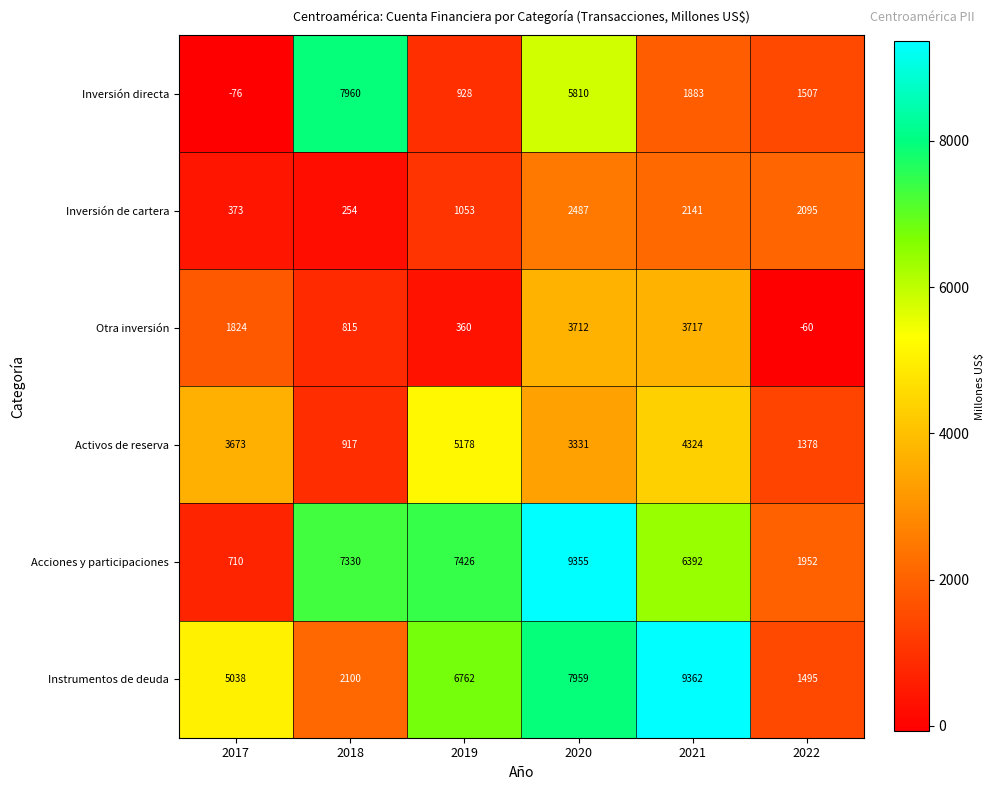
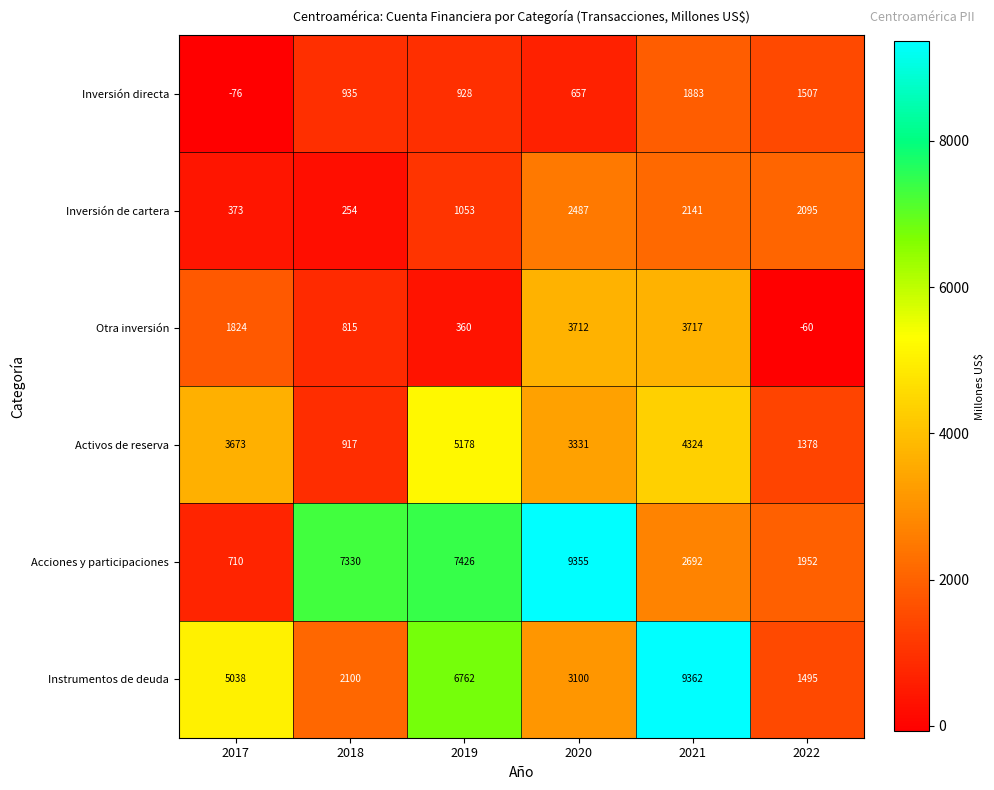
Inversión directa, 2018: 7960 -> 935
Inversión directa, 2020: 5810 -> 657
Acciones y participaciones, 2021: 6392 -> 2692
Instrumentos de deuda, 2020: 7959 -> 3100
